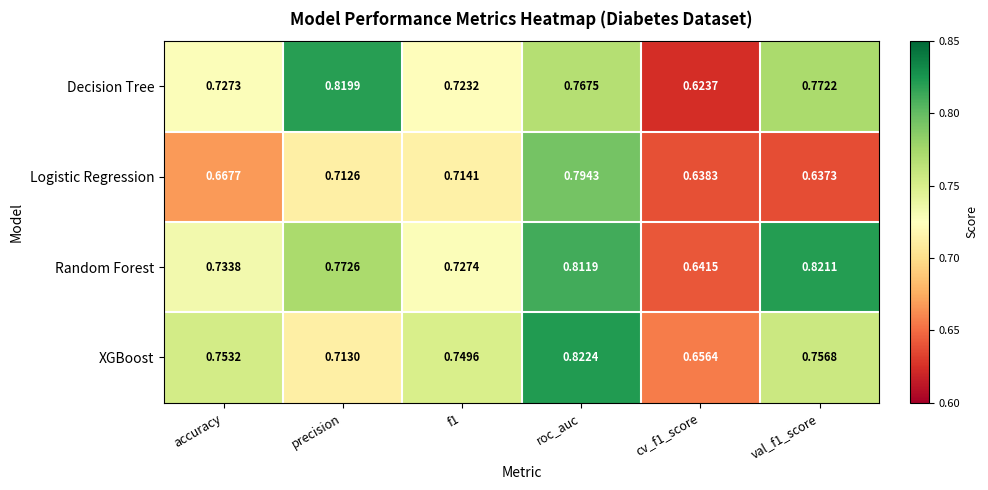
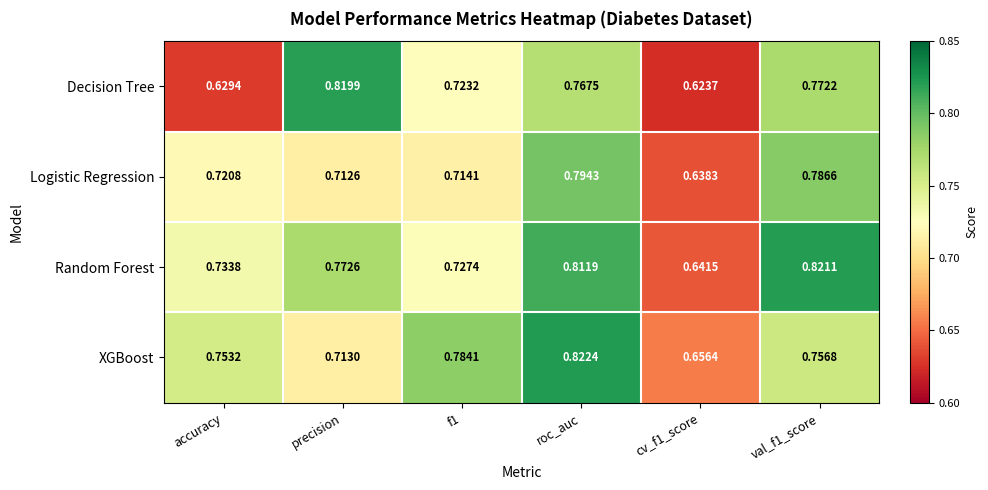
Decision Tree, accuracy: 0.7273 -> 0.6294
Logistic Regression, accuracy: 0.6677 -> 0.7208
Logistic Regression, val_f1_score: 0.6373 -> 0.7866
XGBoost, f1: 0.7496 -> 0.7841
